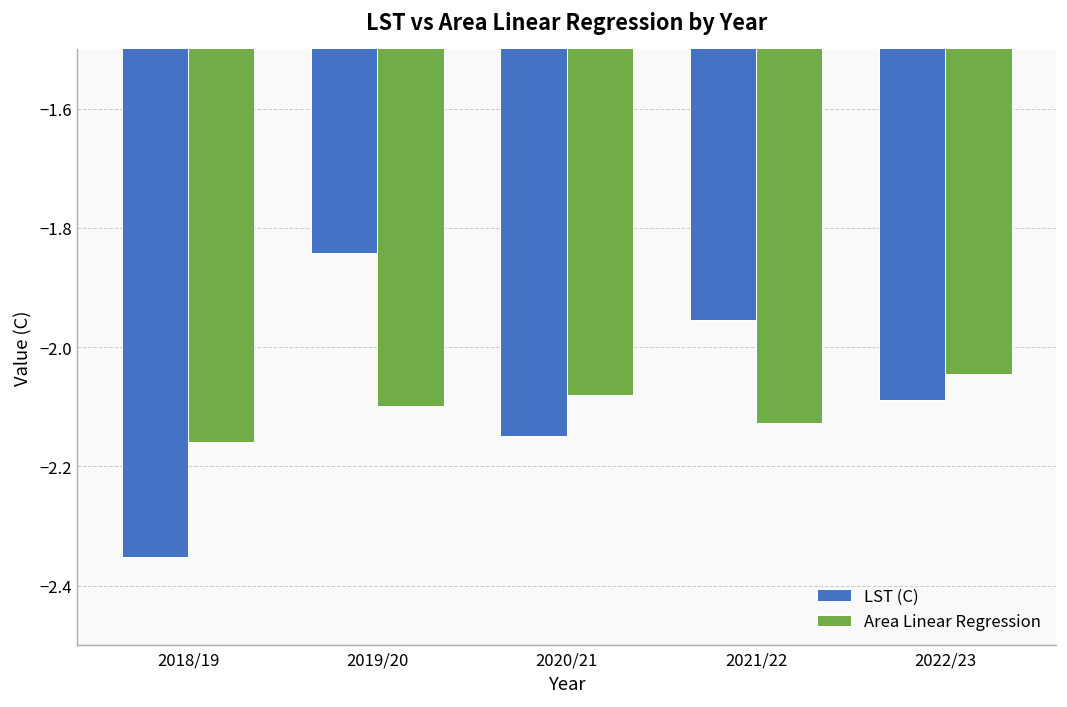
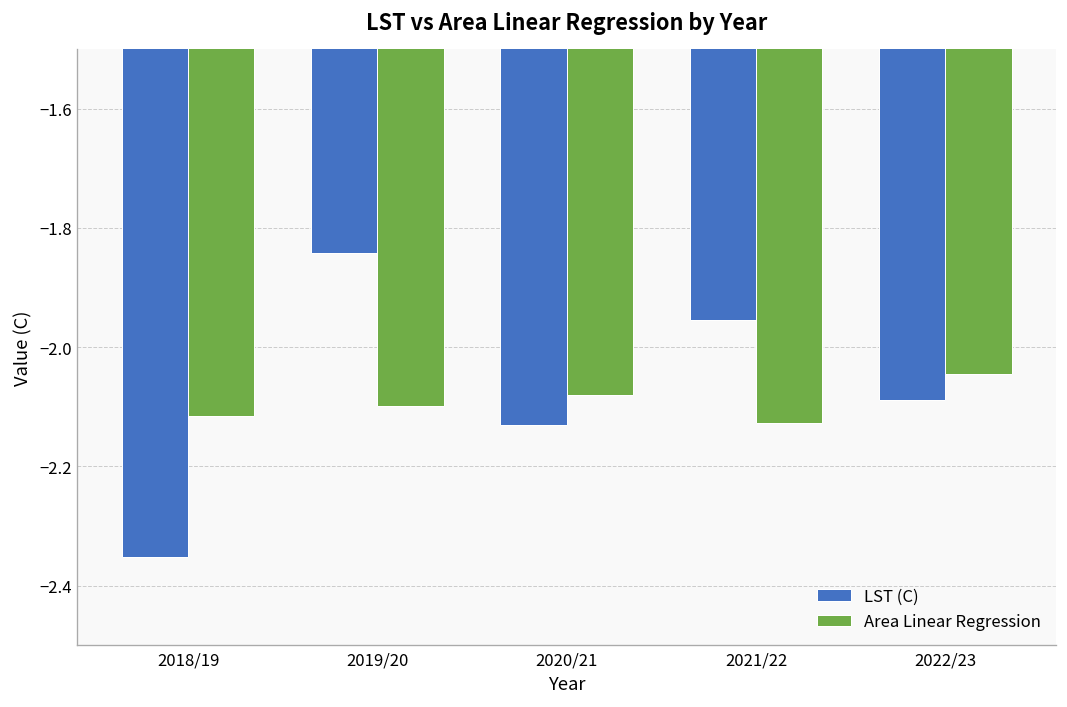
Area Linear Regression, 2018/19: -2.16 -> -2.12
LST (C), 2020/21: -2.15 -> -2.13
